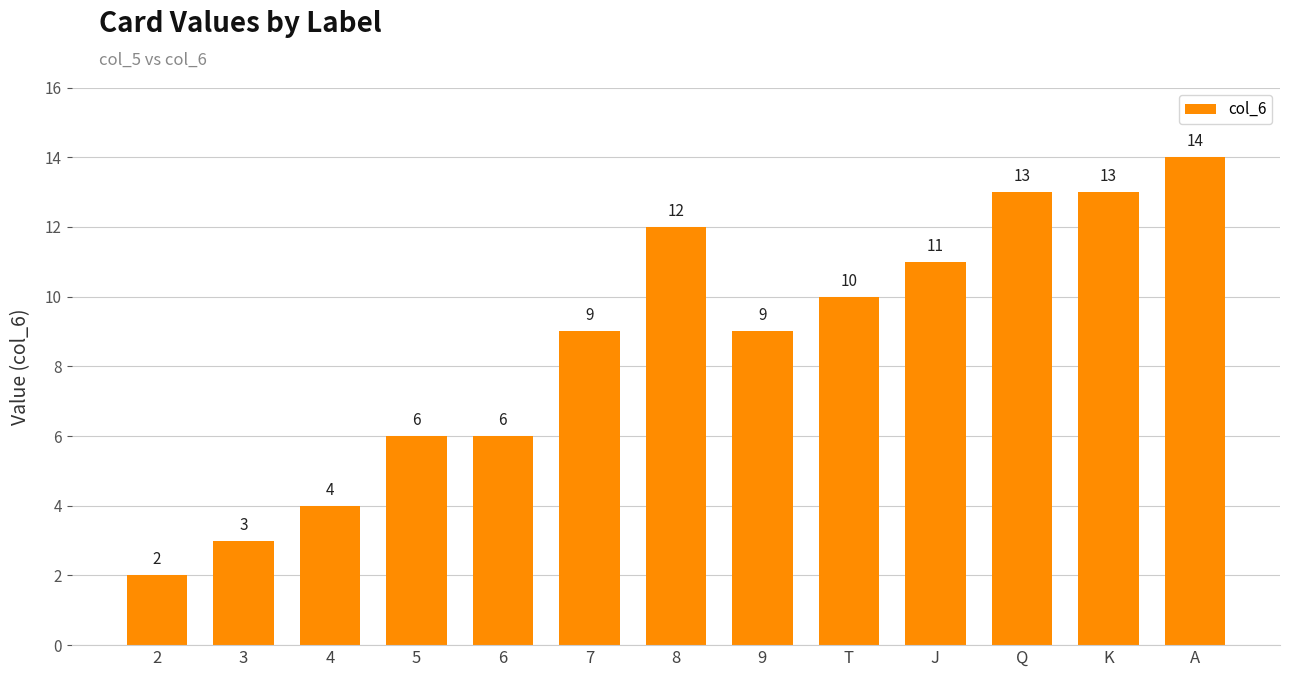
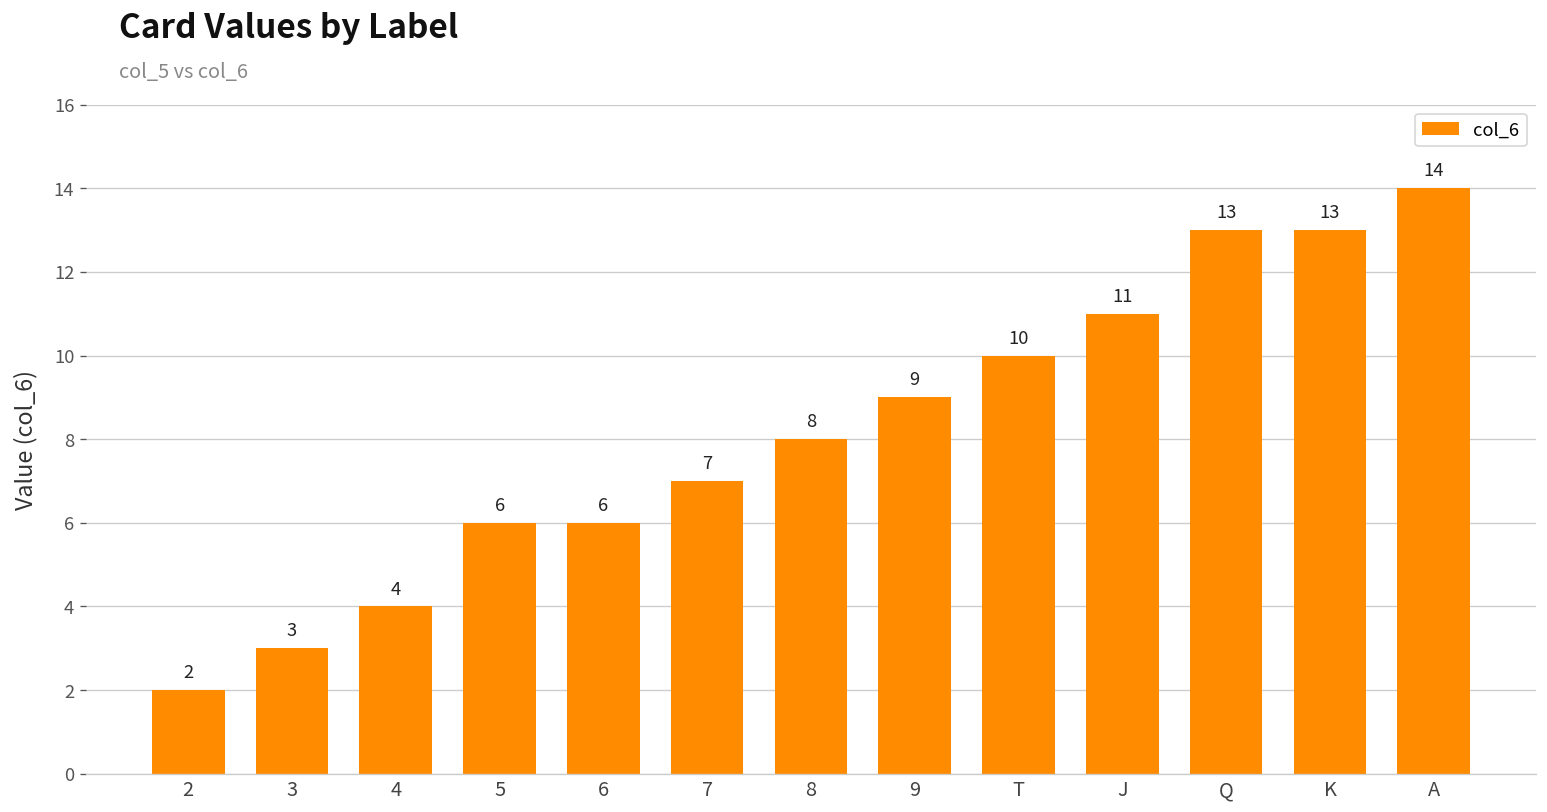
7: 9 -> 7
8: 12 -> 8
